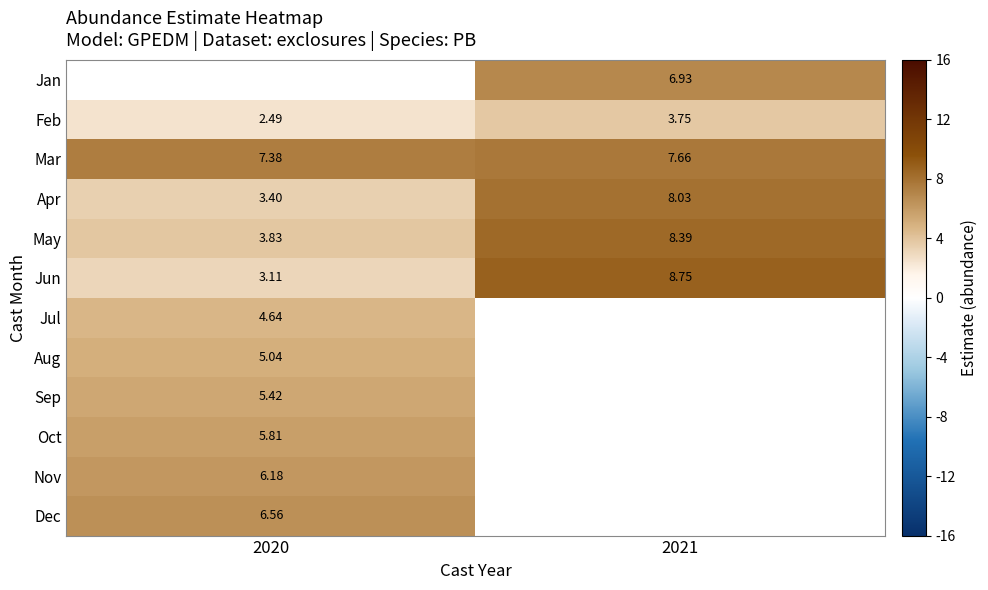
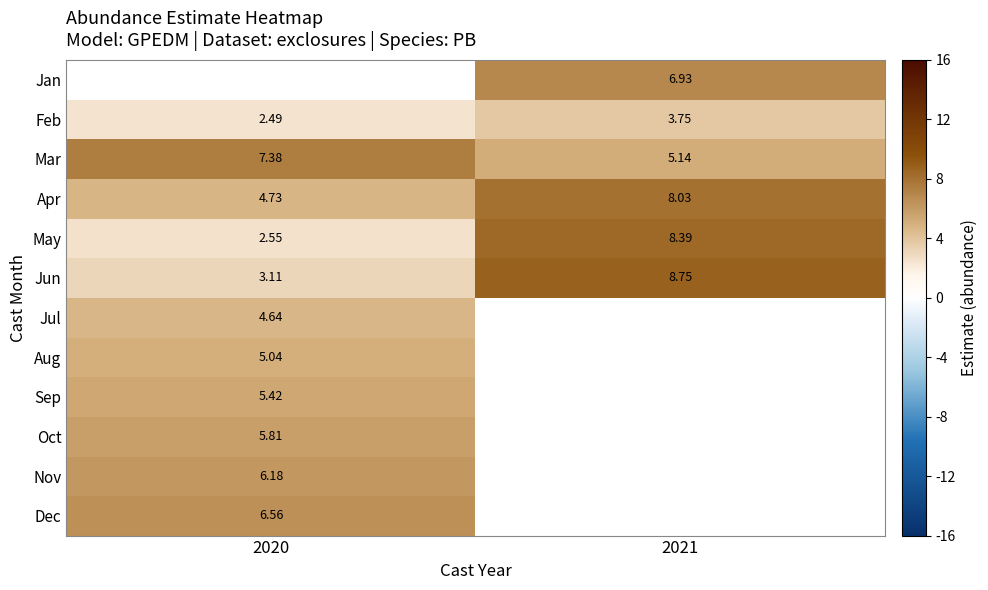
Mar, 2021: 7.66 -> 5.14
Apr, 2020: 3.40 -> 4.73
May, 2020: 3.83 -> 2.55
